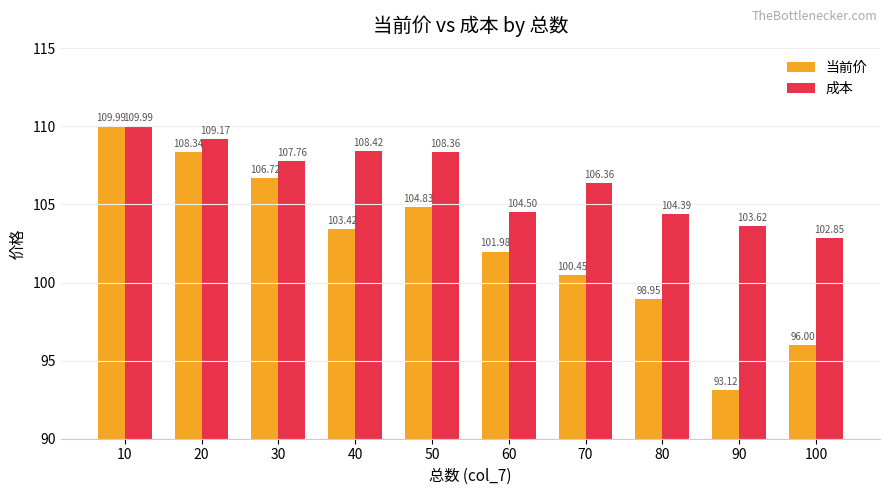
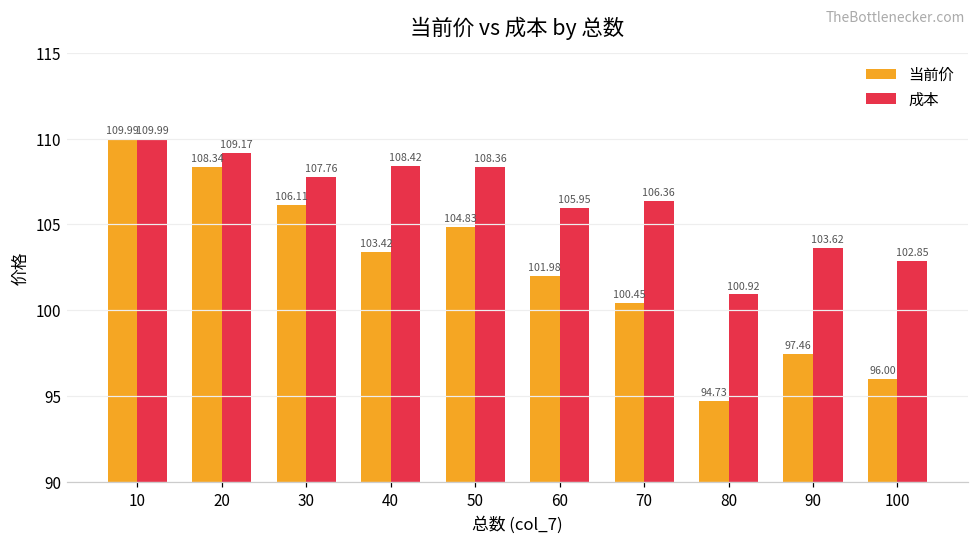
当前价, 30: 106.72 -> 106.11
成本, 60: 104.50 -> 105.95
当前价, 80: 98.95 -> 94.73
成本, 80: 104.39 -> 100.92
当前价, 90: 93.12 -> 97.46
